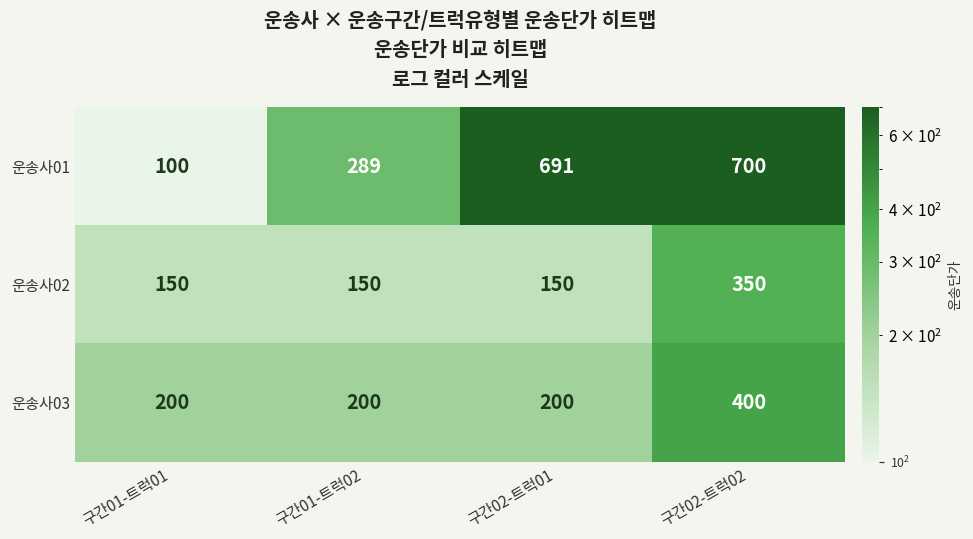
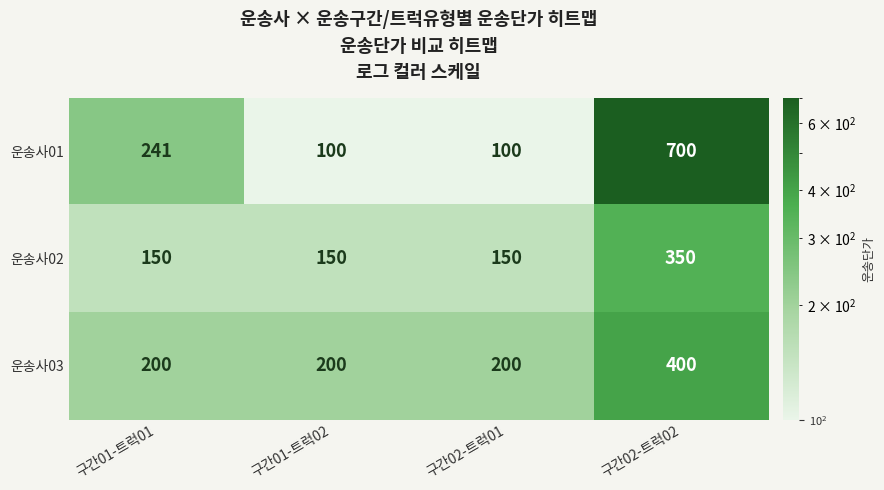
운송사01, 구간01-트럭01: 100 -> 241
운송사01, 구간01-트럭02: 289 -> 100
운송사01, 구간02-트럭01: 691 -> 100
